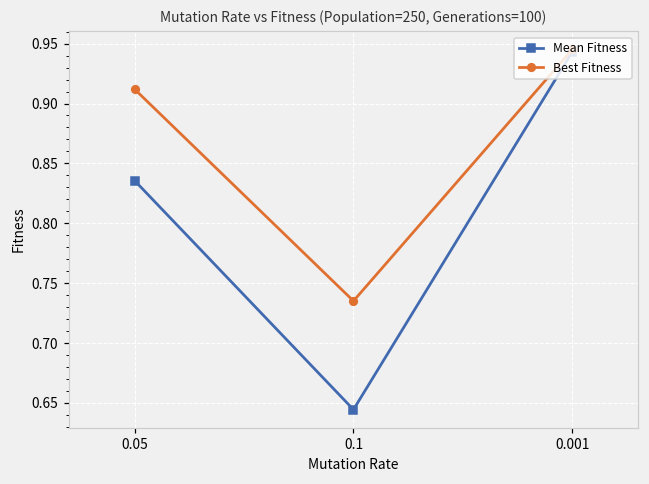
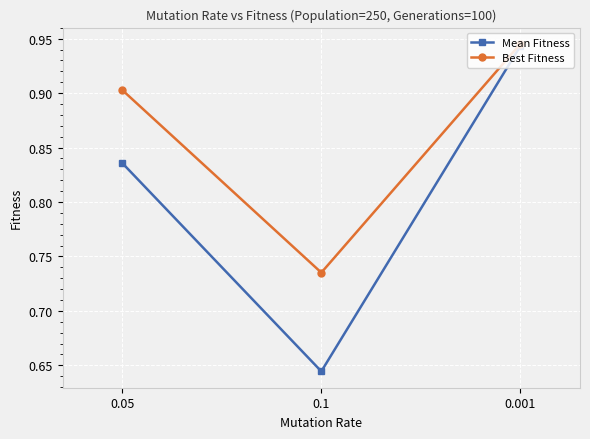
Best Fitness, 0.05: 0.912 -> 0.903
